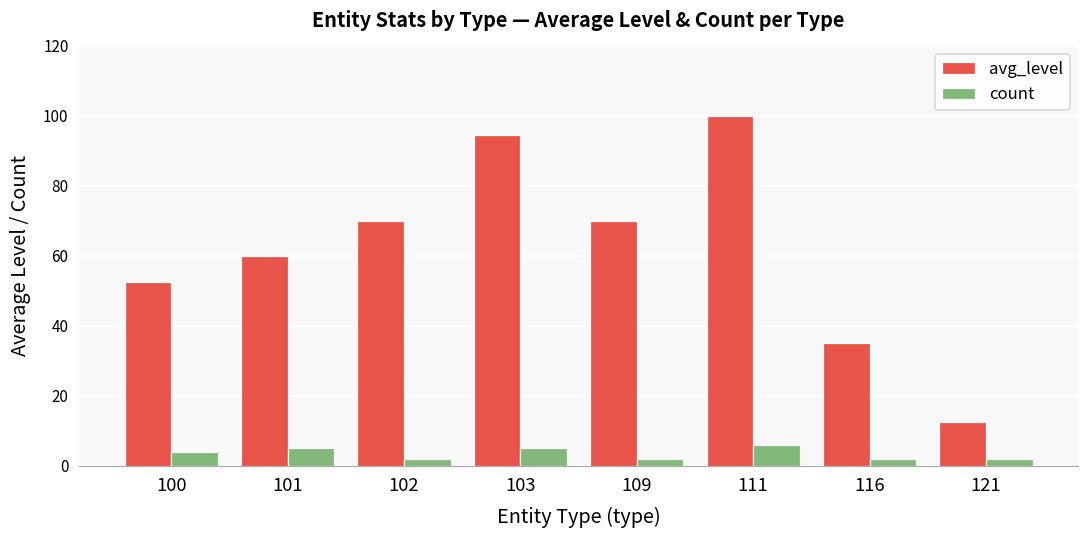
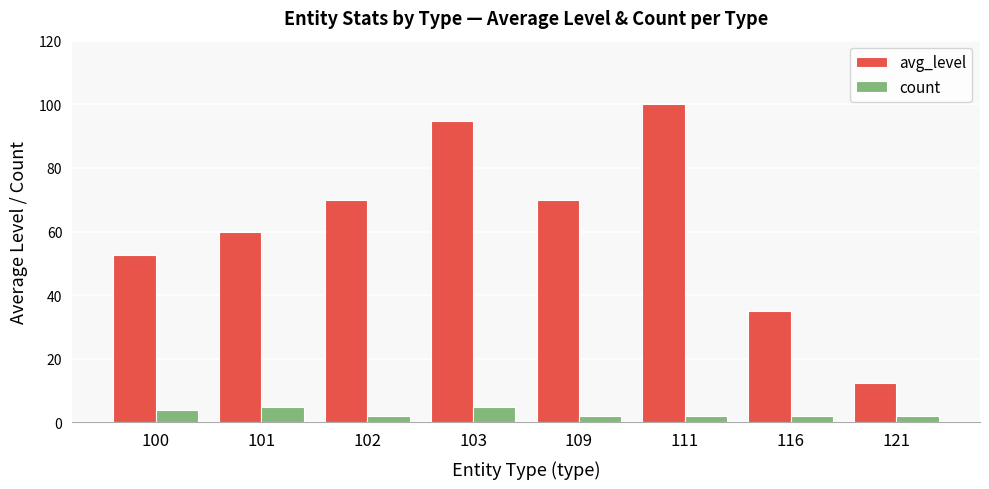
count, 111: 6 -> 2
